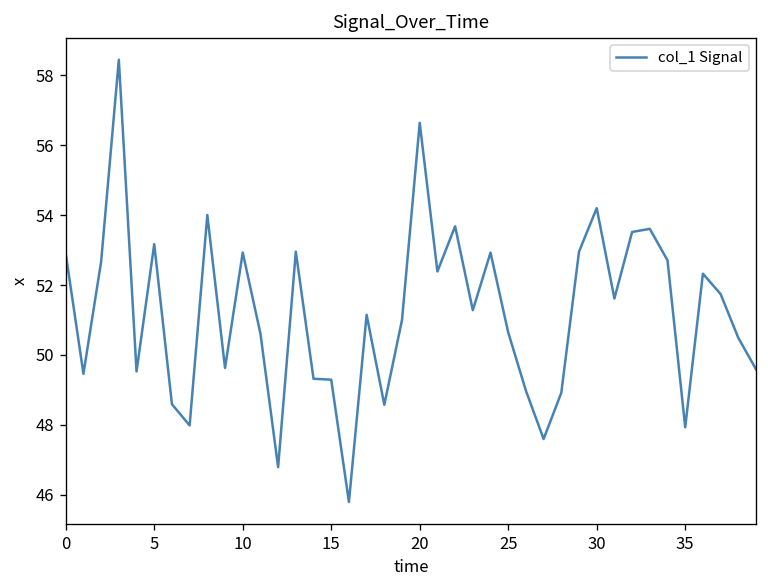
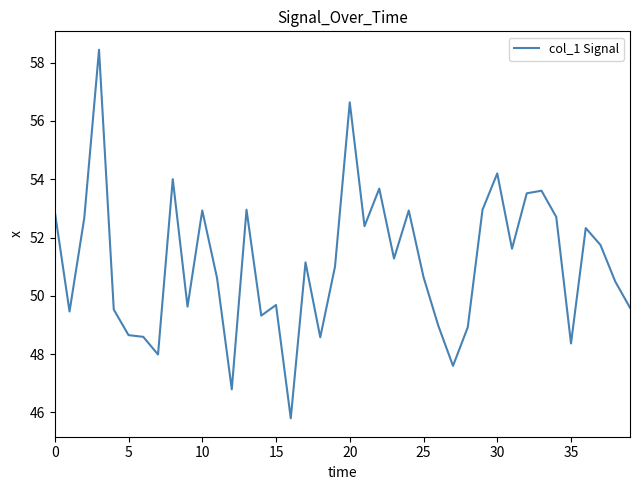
5: 53.2 -> 48.7
15: 49.3 -> 49.7
35: 47.9 -> 48.4
